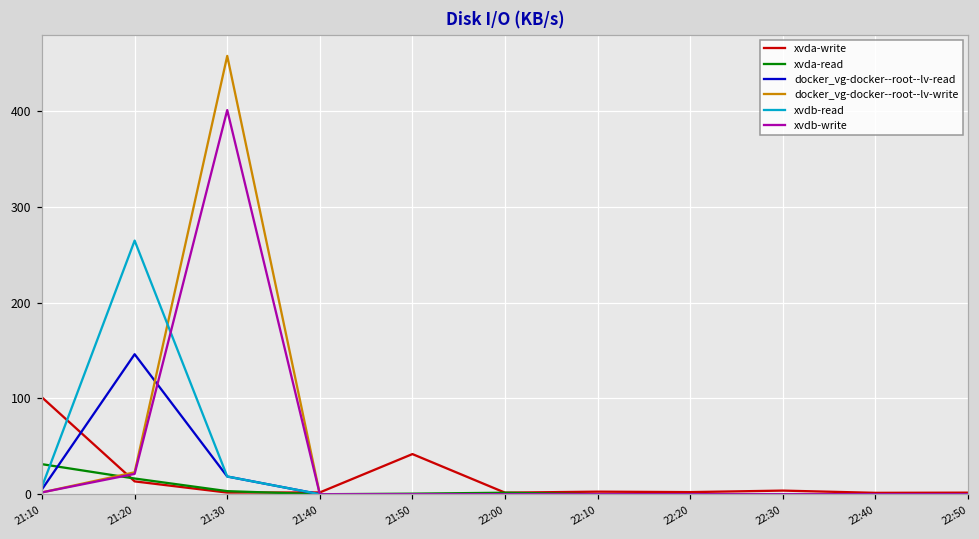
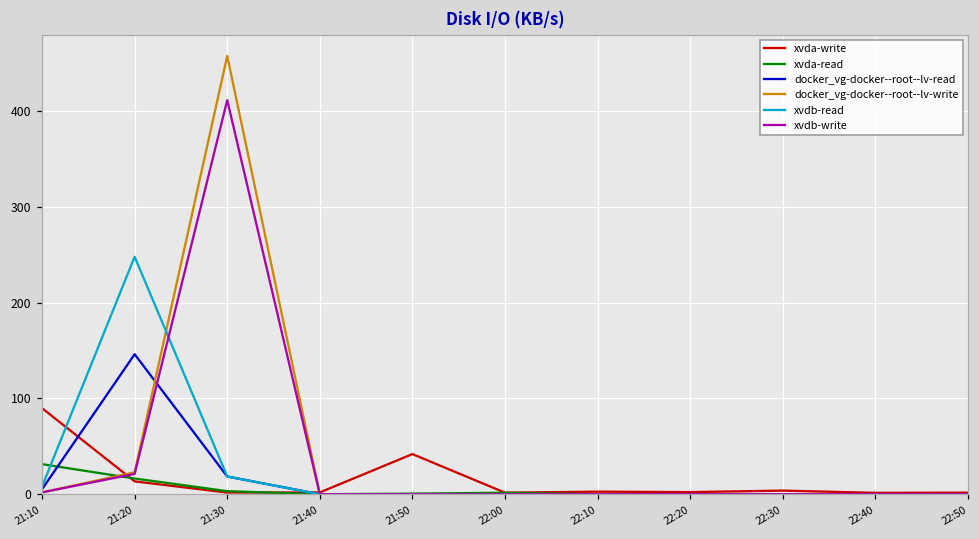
xvda-write, 21:10: 100 -> 90
xvdb-read, 21:20: 260 -> 250
xvdb-write, 21:30: 400 -> 410
